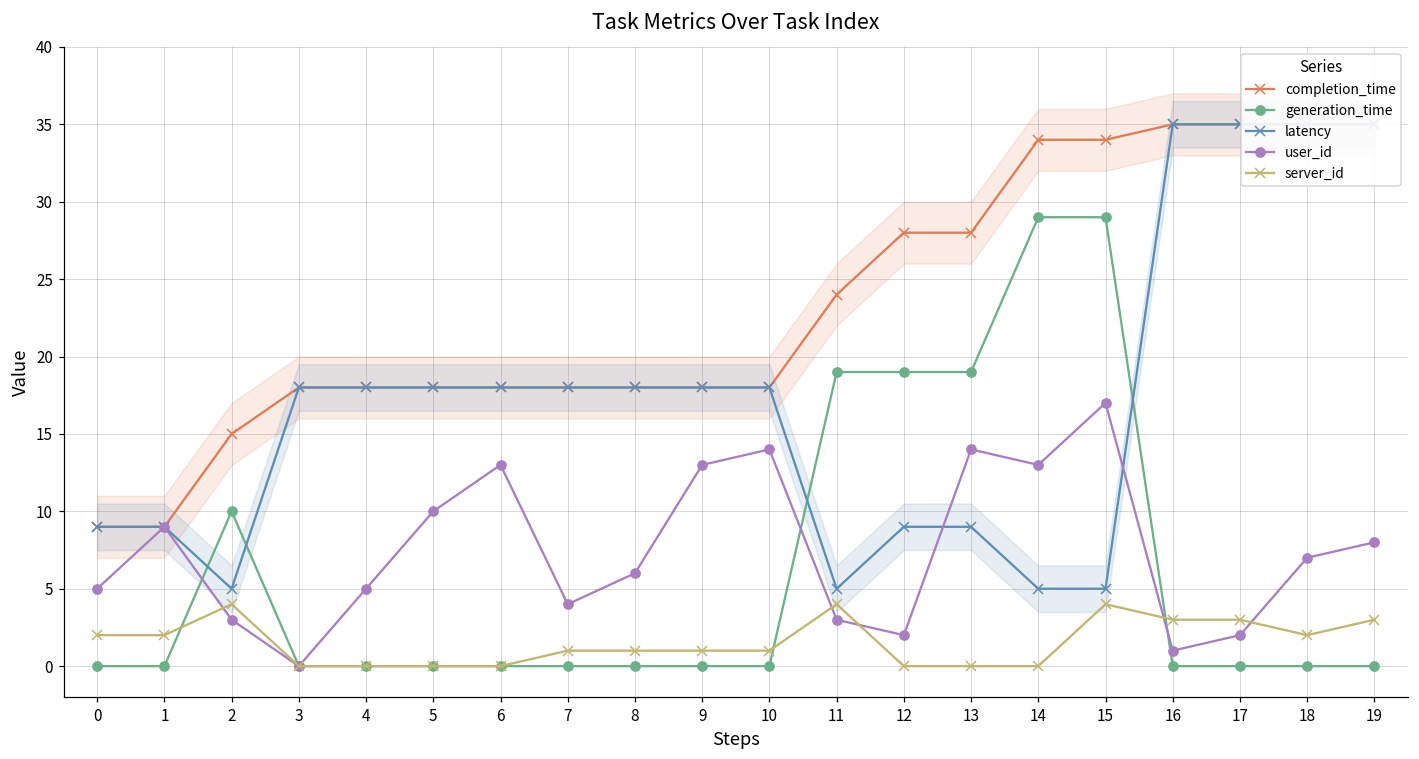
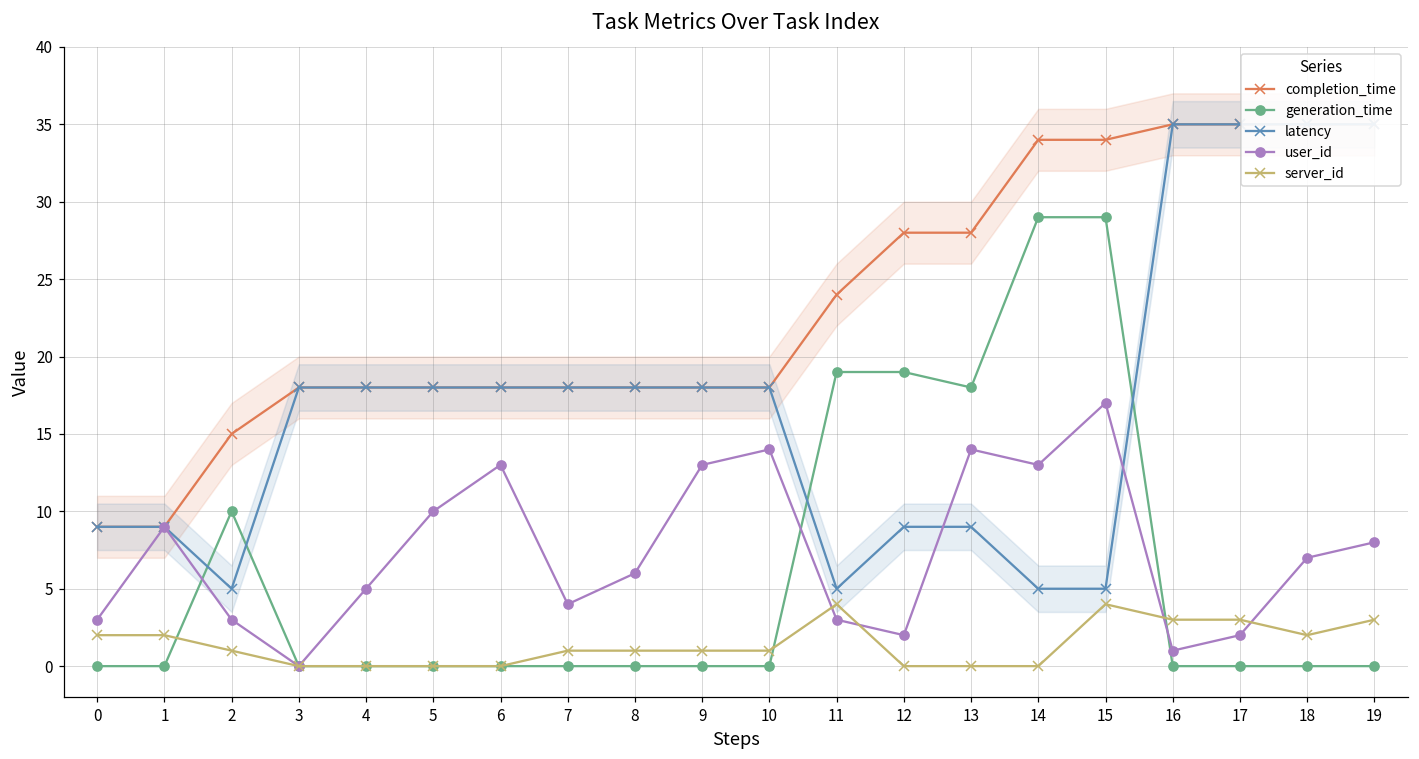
user_id, 0: 5 -> 3
server_id, 2: 4 -> 1
generation_time, 13: 19 -> 18
